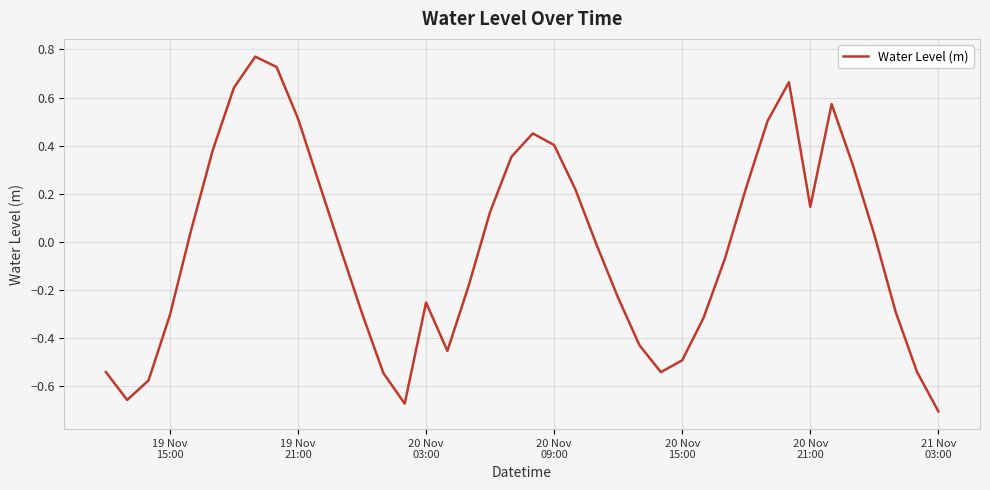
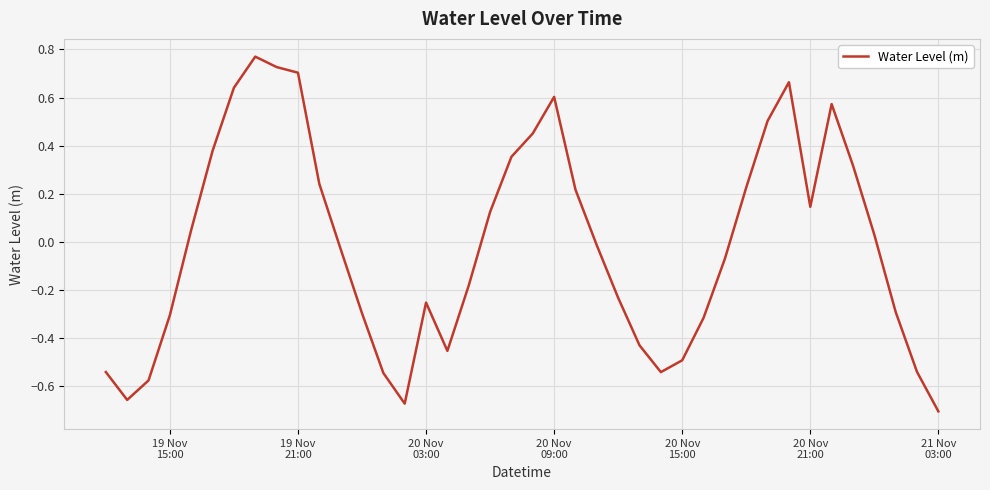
19 Nov 21:00: 0.51 -> 0.70
20 Nov 09:00: 0.40 -> 0.60
